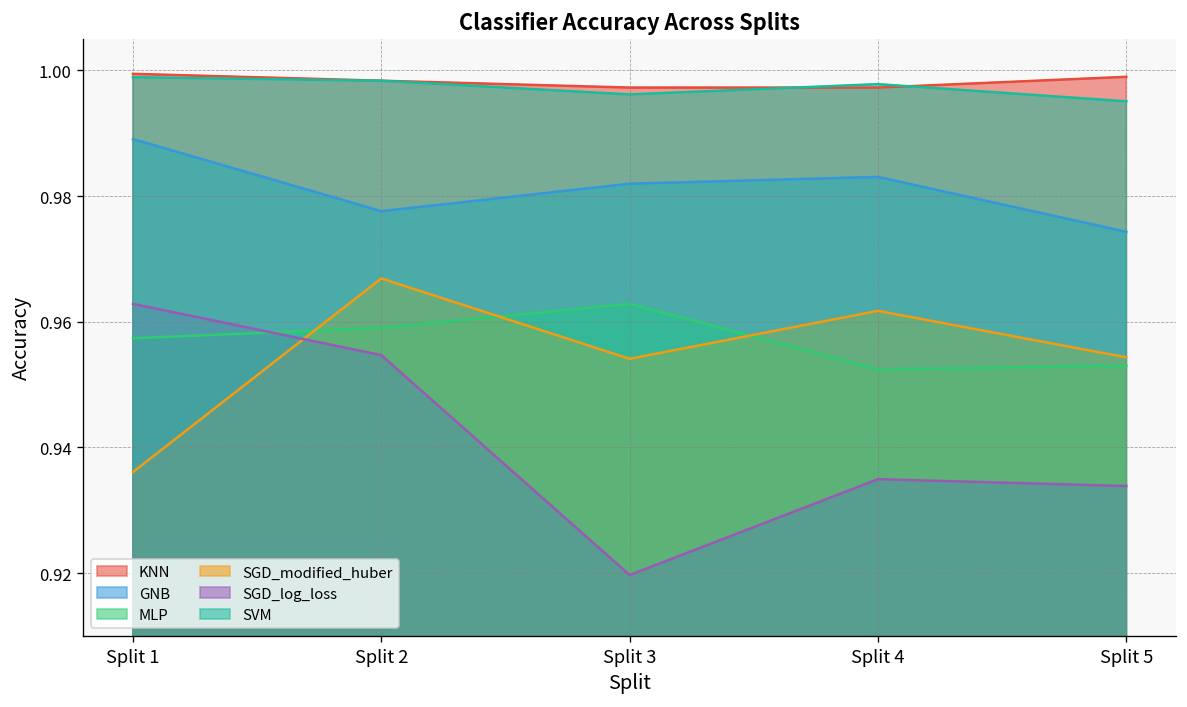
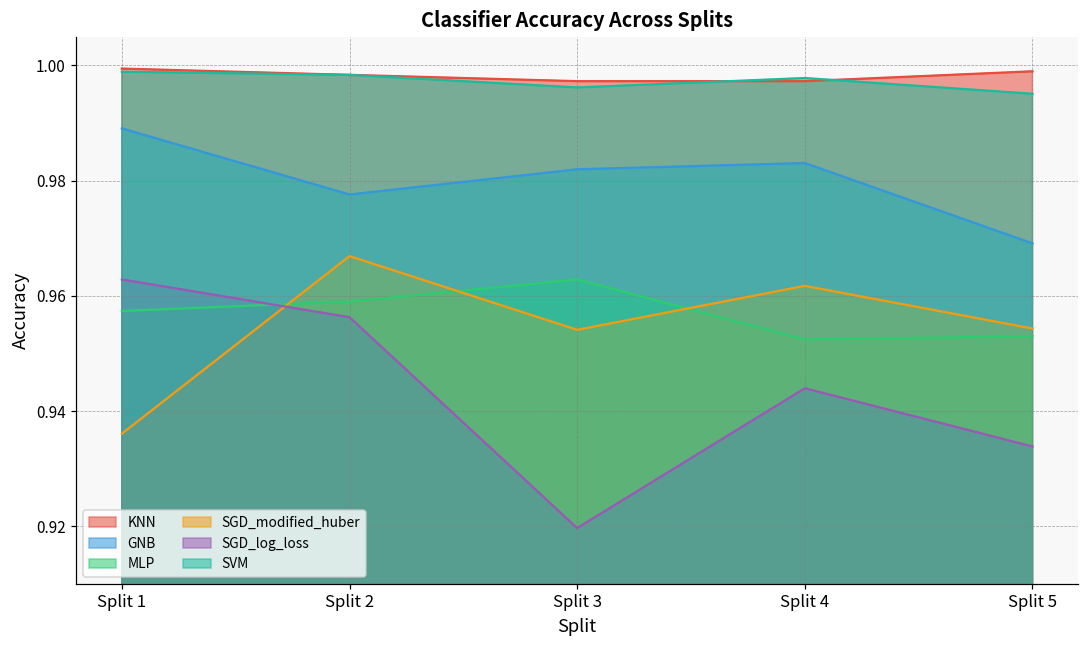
SGD_log_loss, Split 2: 0.955 -> 0.956
SGD_log_loss, Split 4: 0.935 -> 0.944
GNB, Split 5: 0.974 -> 0.969
